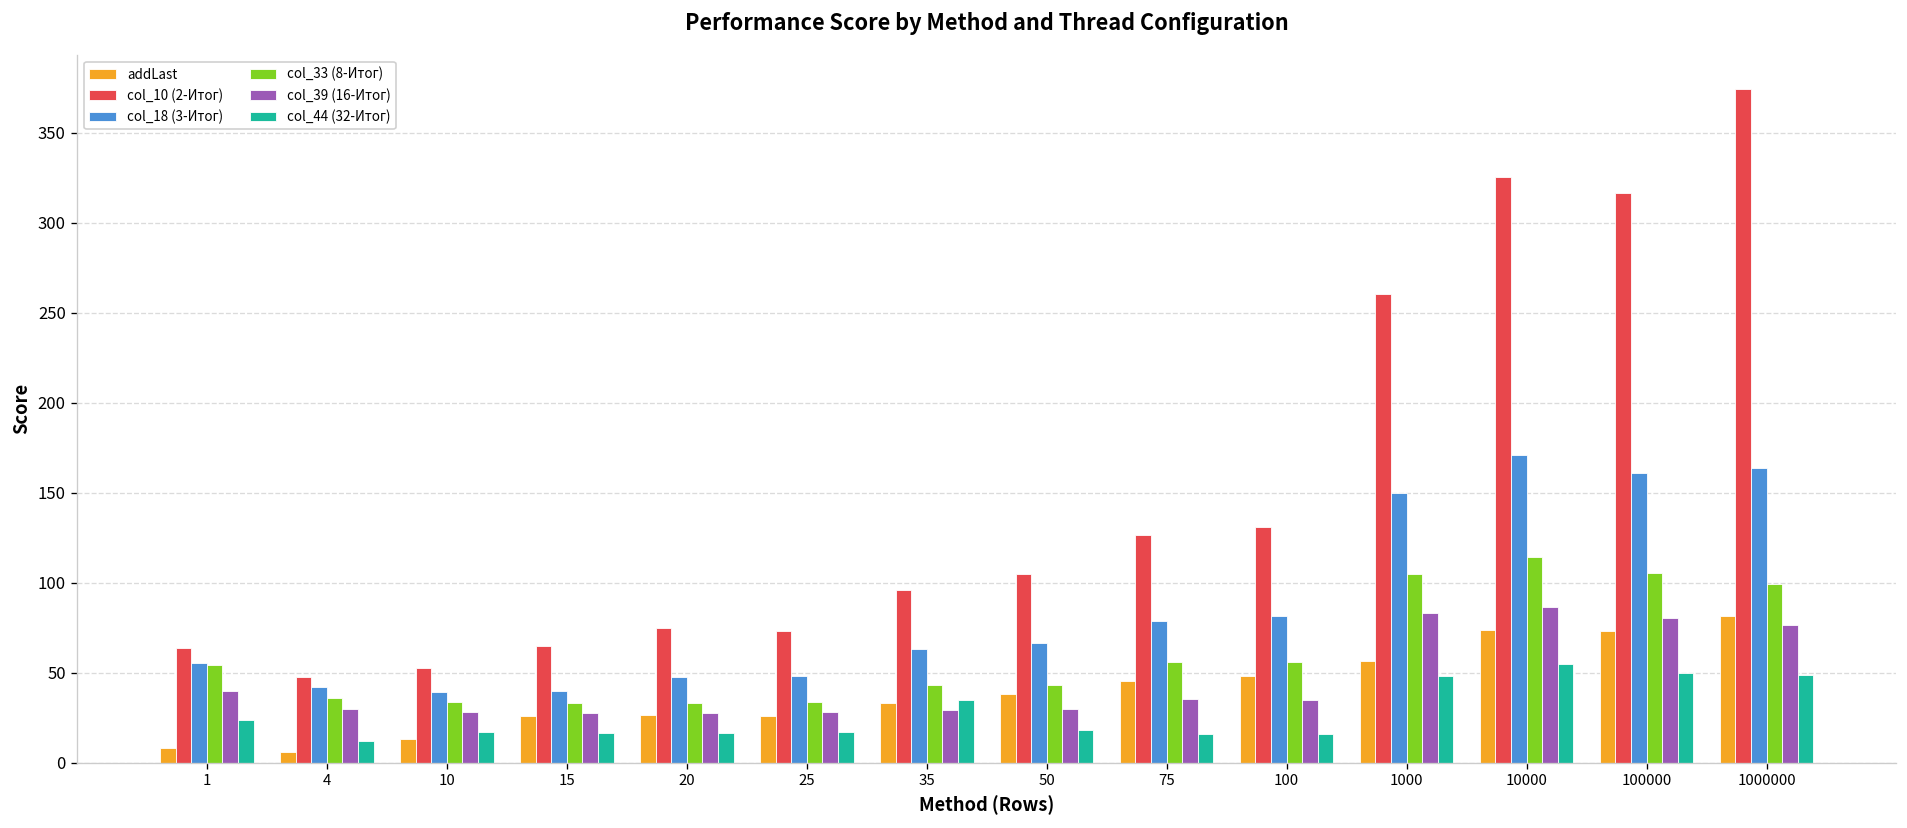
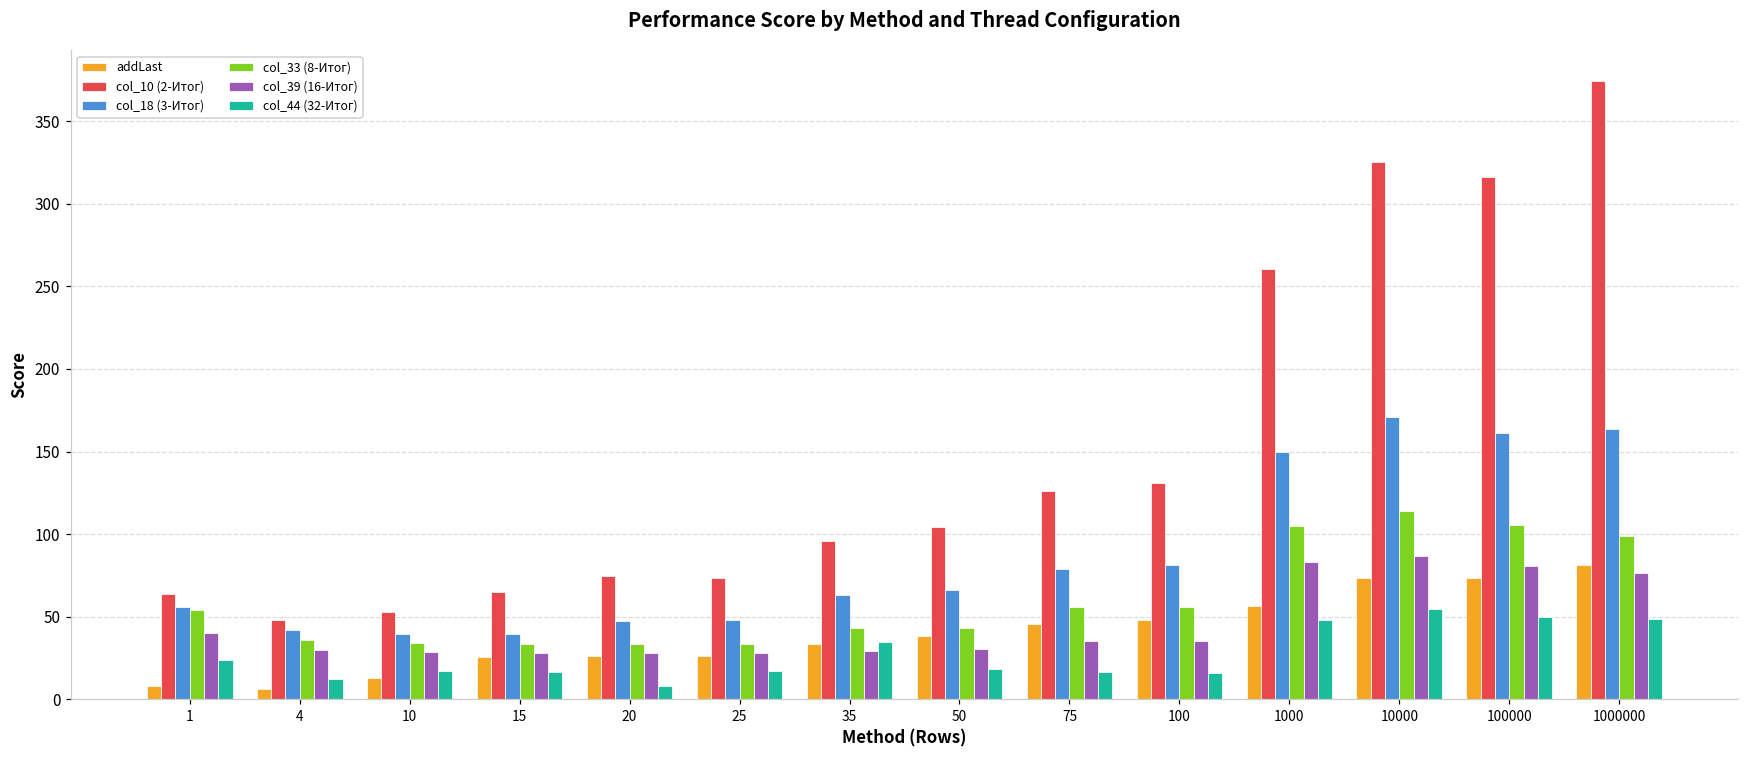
col_44 (32-Итог), 20: 17 -> 8
